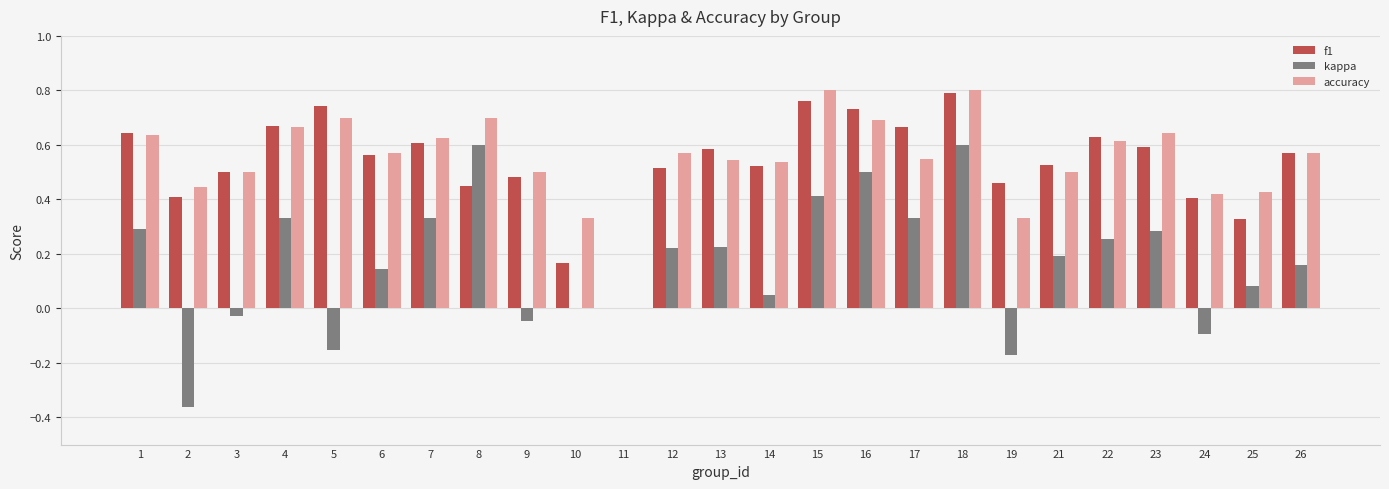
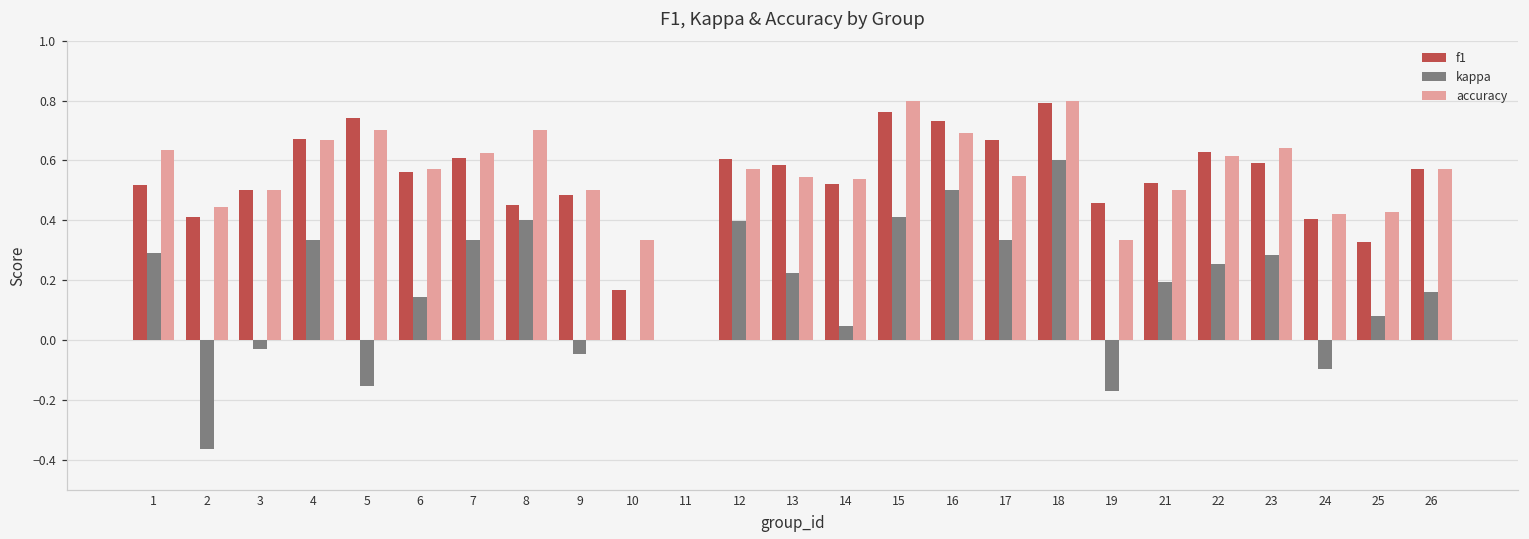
f1, 1: 0.64 -> 0.52
kappa, 8: 0.6 -> 0.4
f1, 12: 0.51 -> 0.61
kappa, 12: 0.22 -> 0.40
